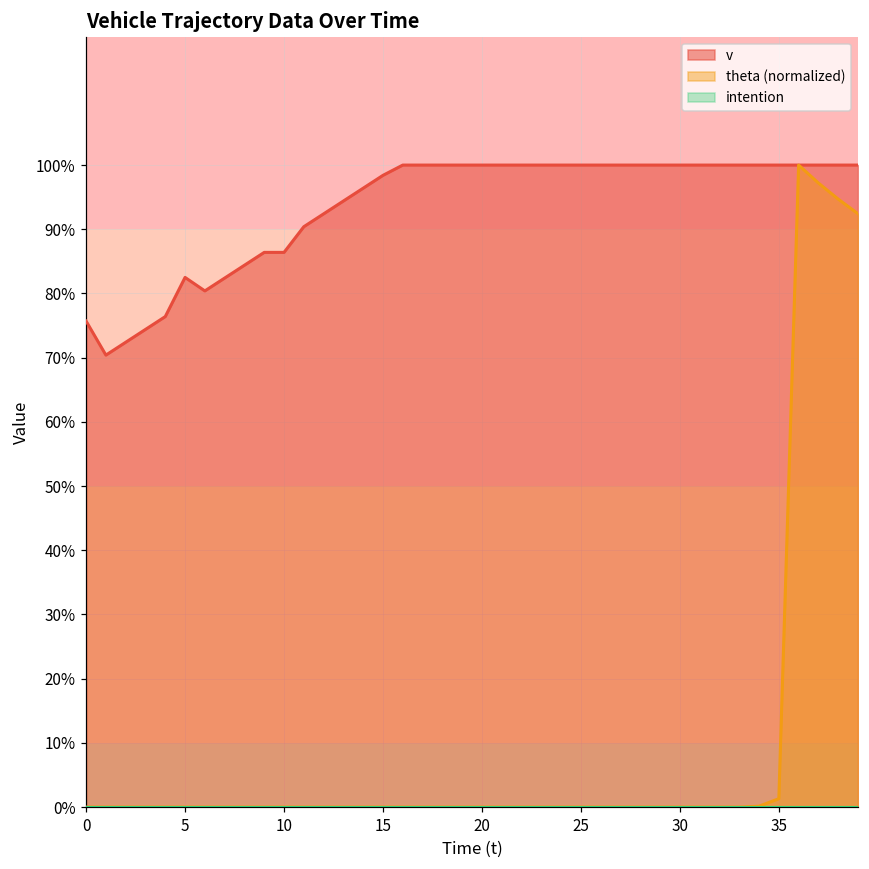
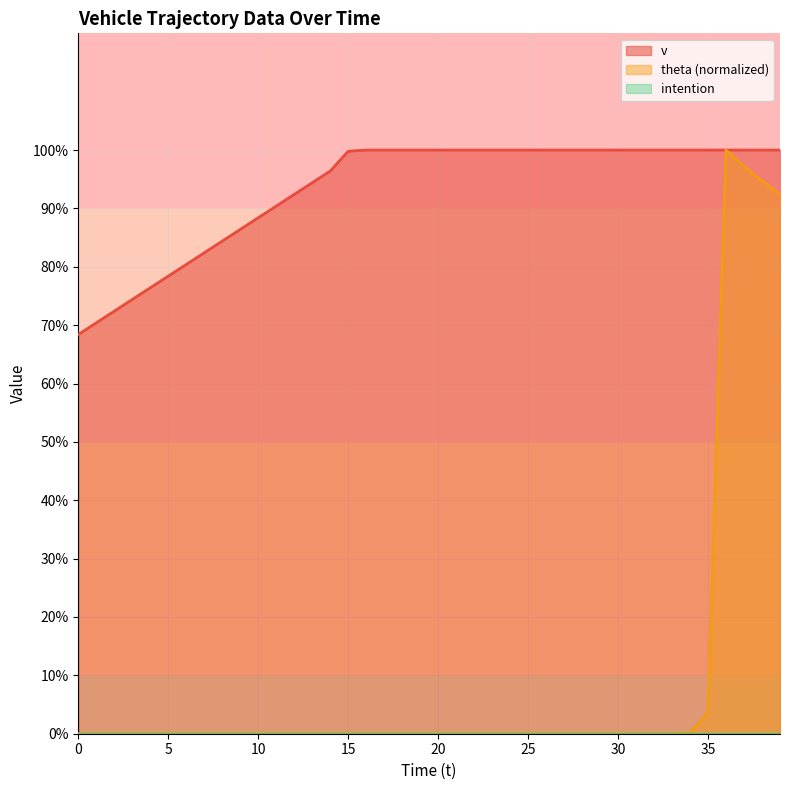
v, 0: 76% -> 68%
v, 5: 83% -> 78%
v, 10: 86% -> 88%
v, 15: 98% -> 100%
theta (normalized), 35: 1% -> 4%
